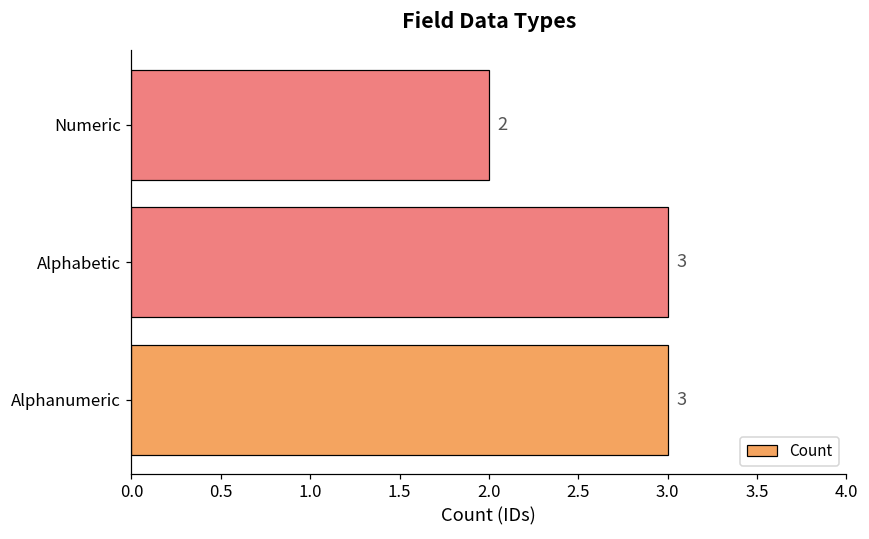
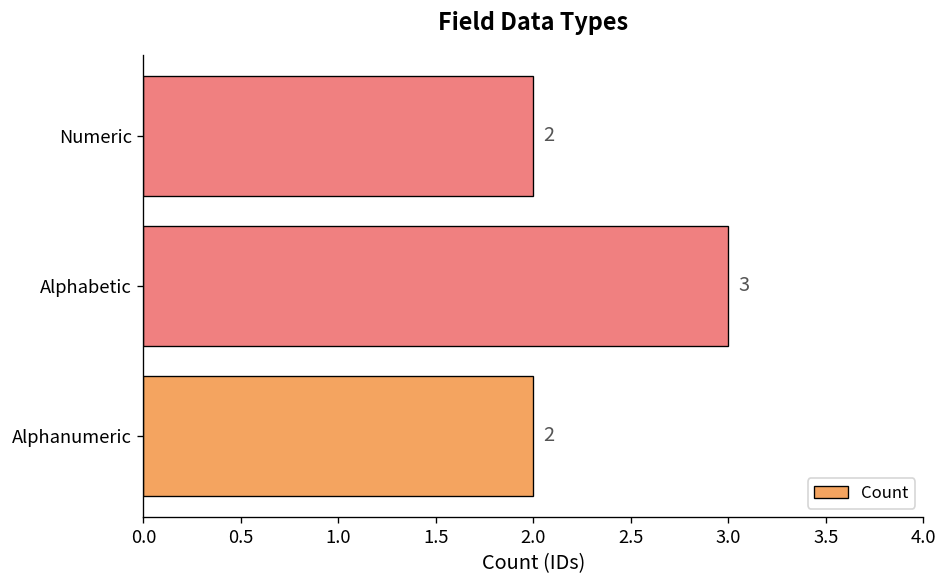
Alphanumeric: 3 -> 2
